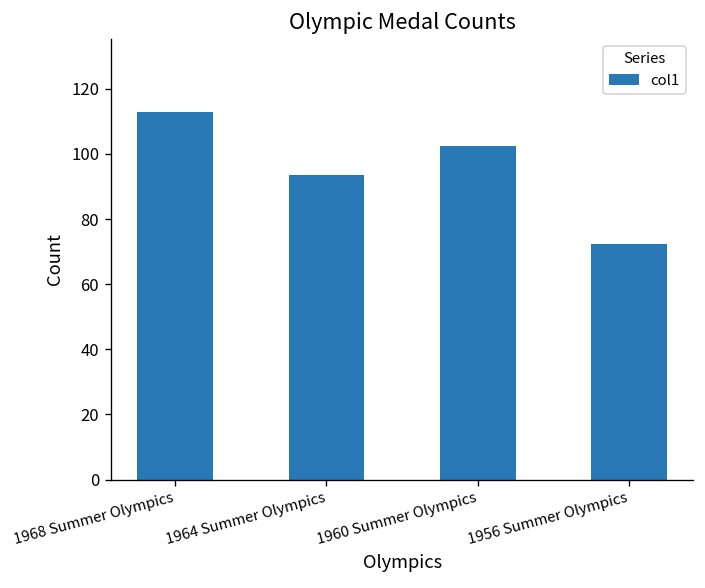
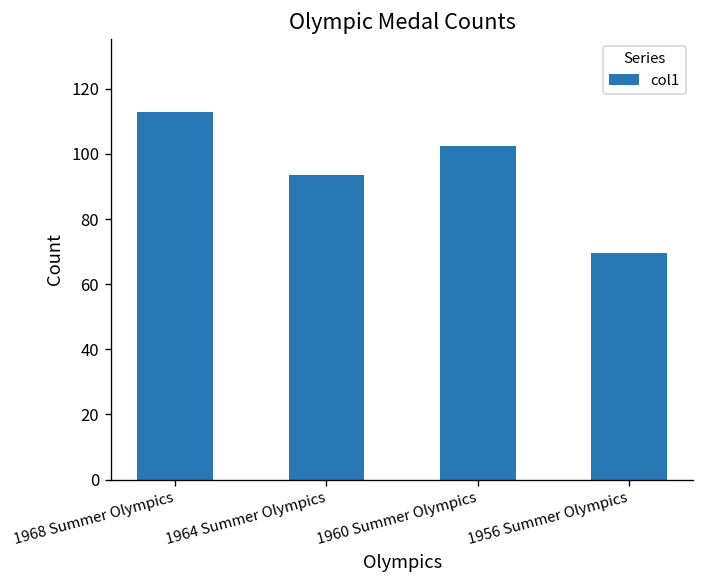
1956 Summer Olympics: 72 -> 69
